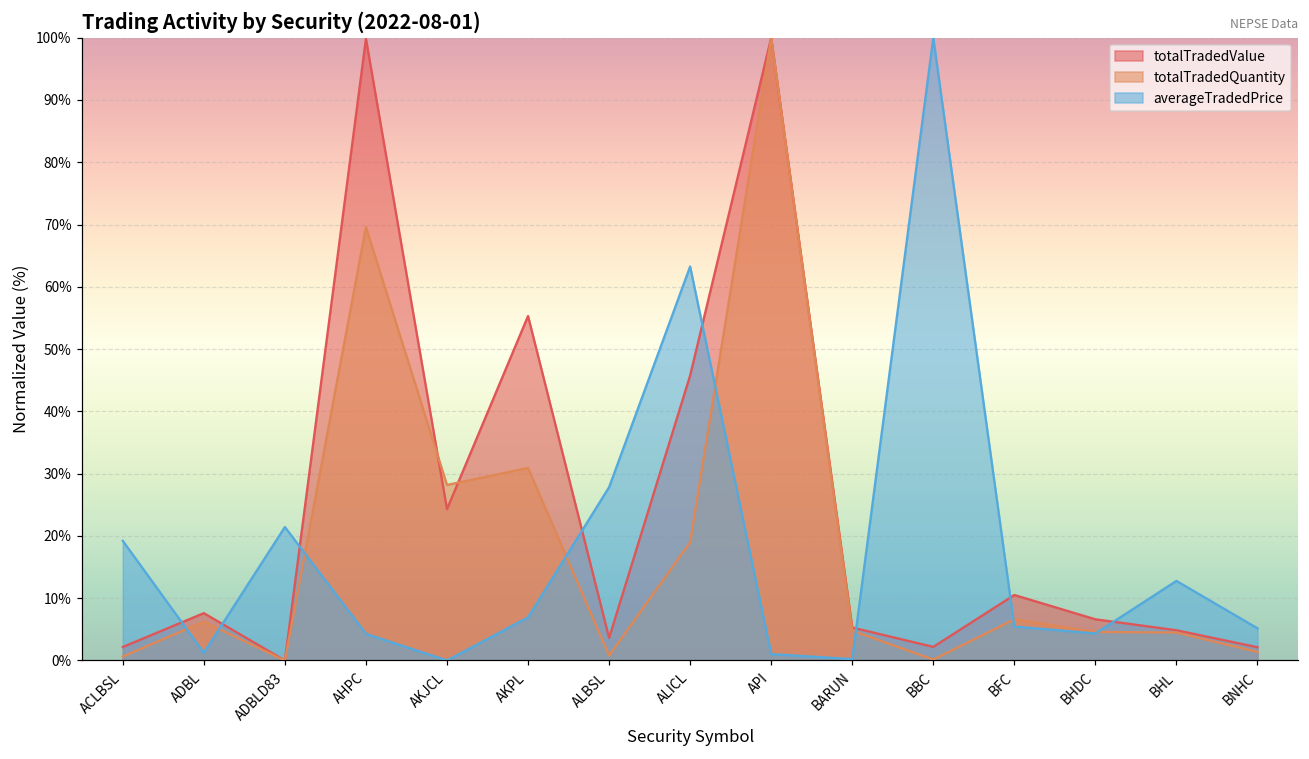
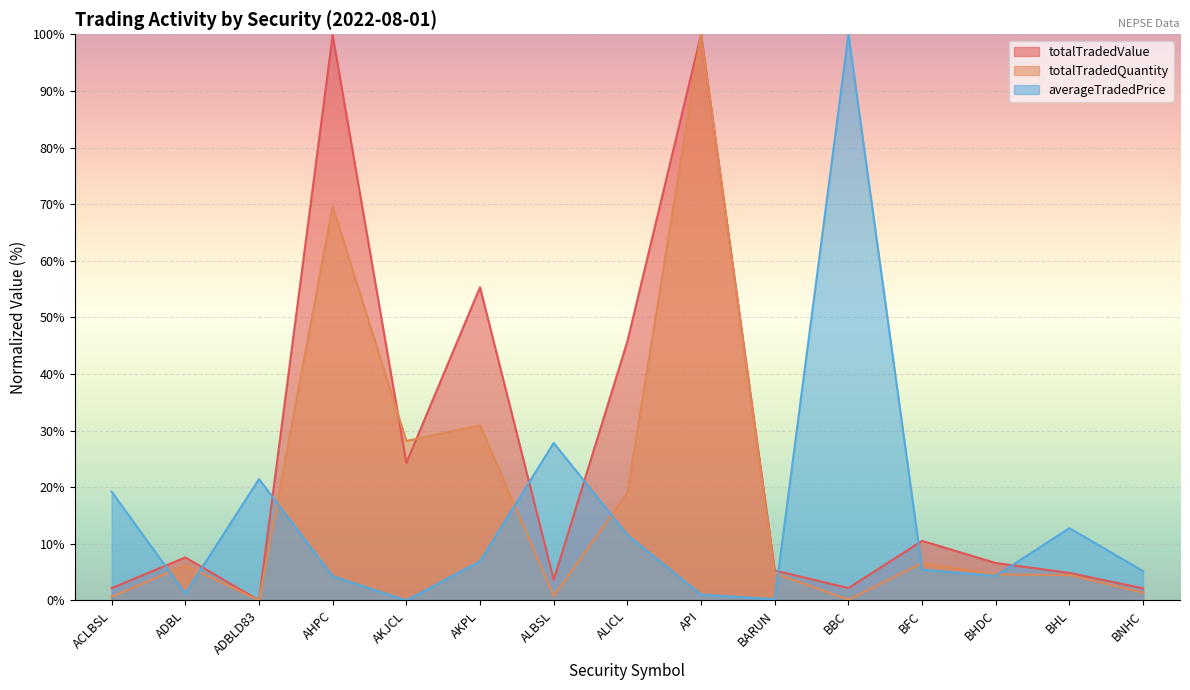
averageTradedPrice, ALICL: 63% -> 12%
